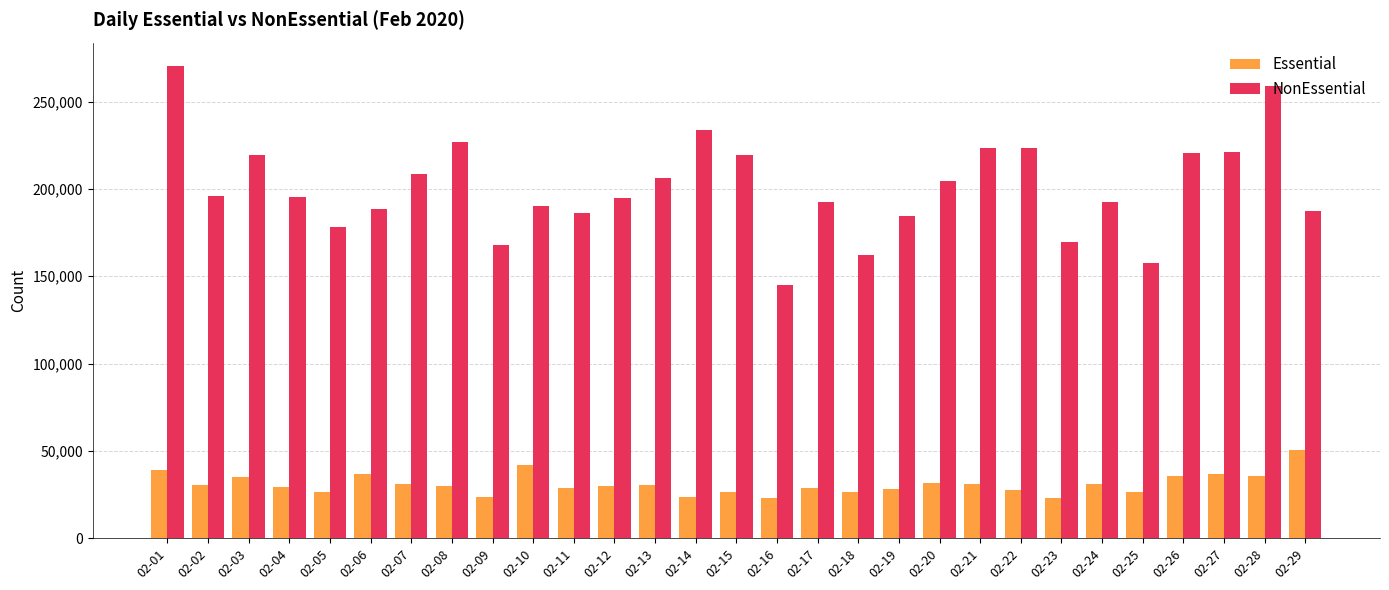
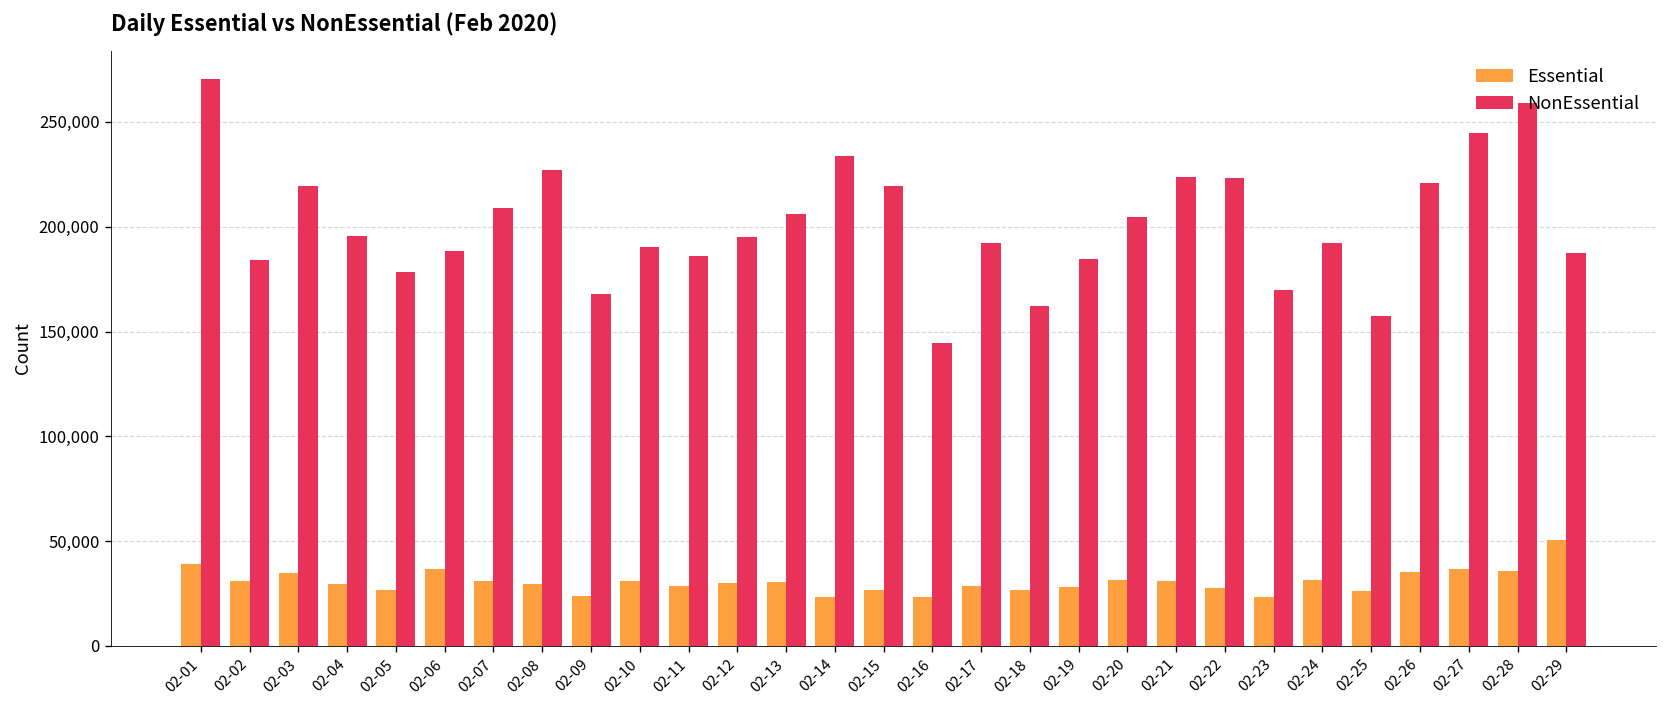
NonEssential, 02-02: 196,000 -> 184,000
Essential, 02-10: 42,000 -> 31,000
NonEssential, 02-27: 221,000 -> 245,000
